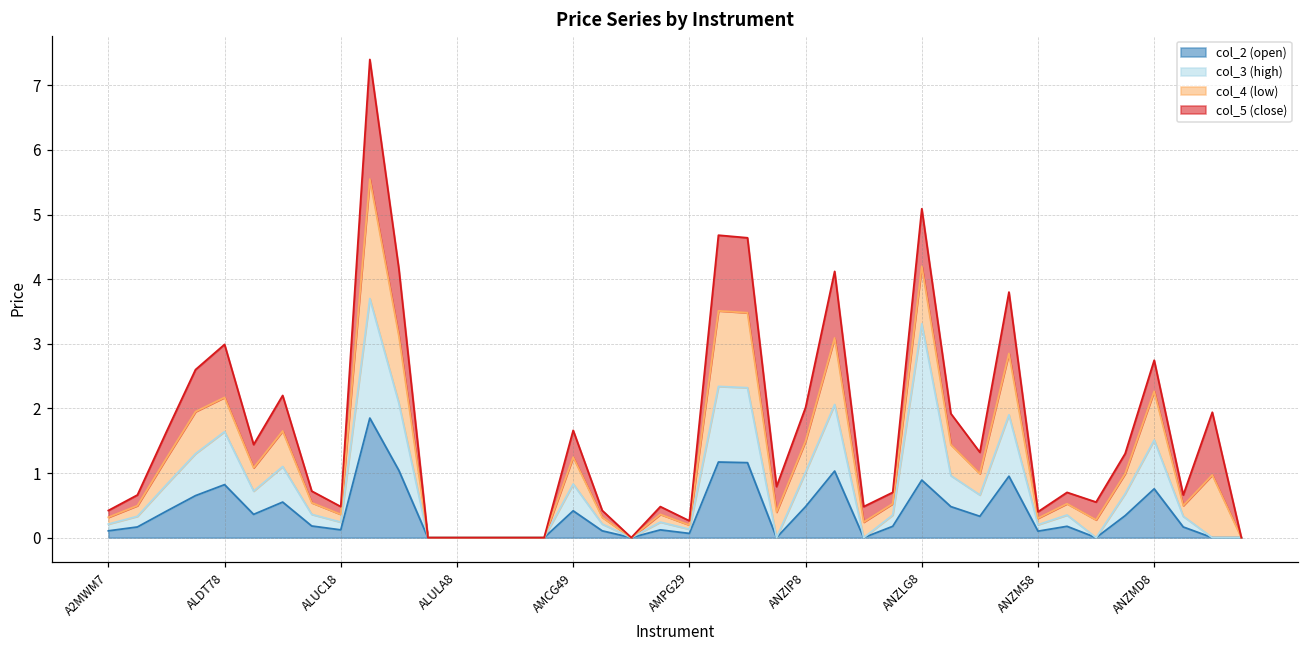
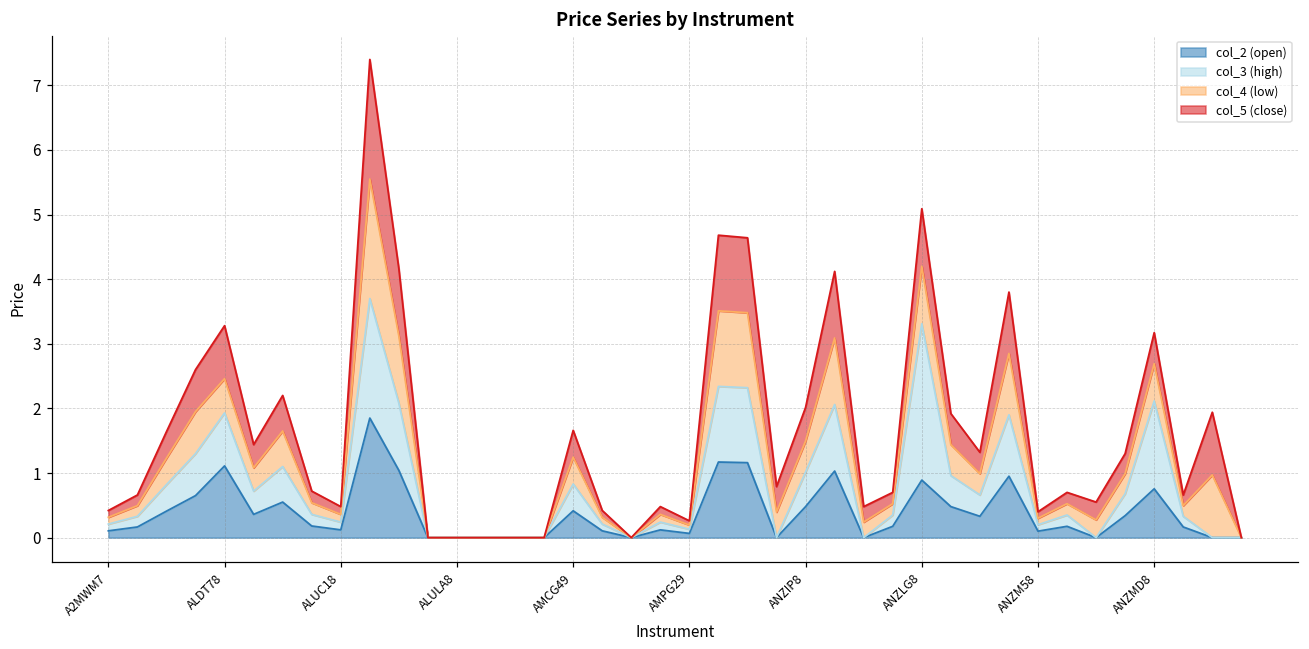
col_2 (open), ALDT78: 0.8 -> 1.1
col_3 (high), ANZMD8: 0.8 -> 1.4
col_4 (low), ANZMD8: 0.8 -> 0.6
